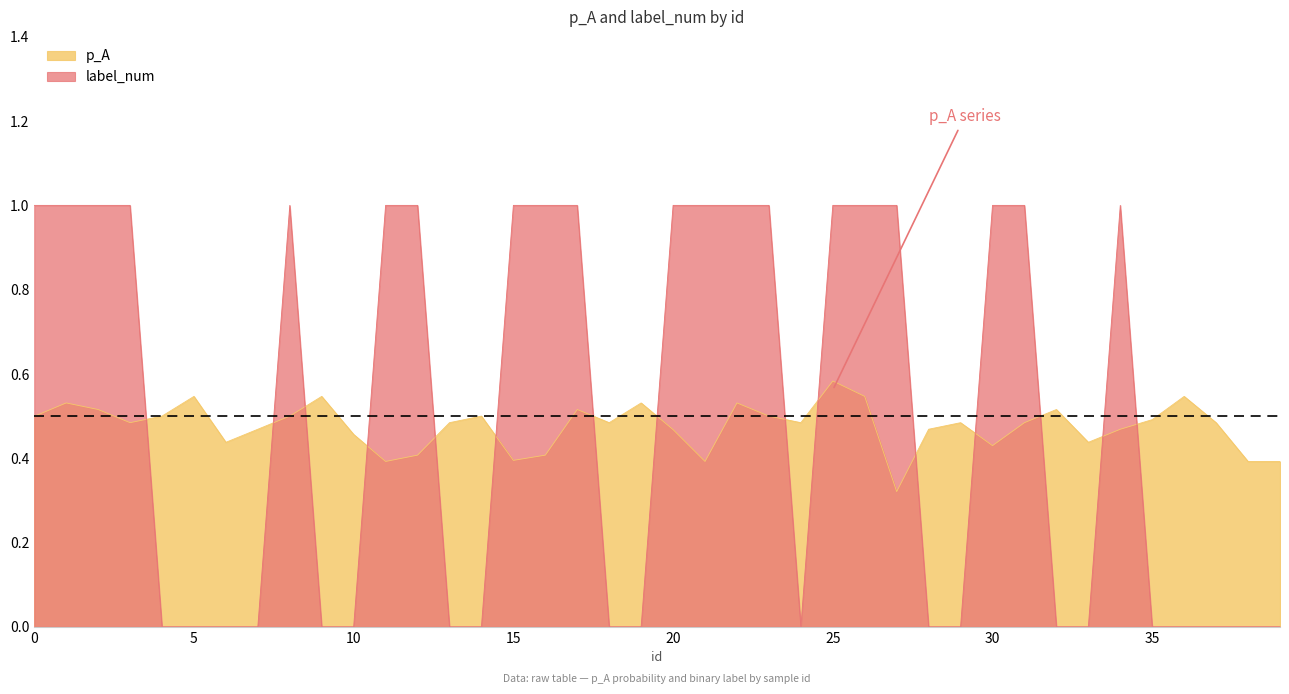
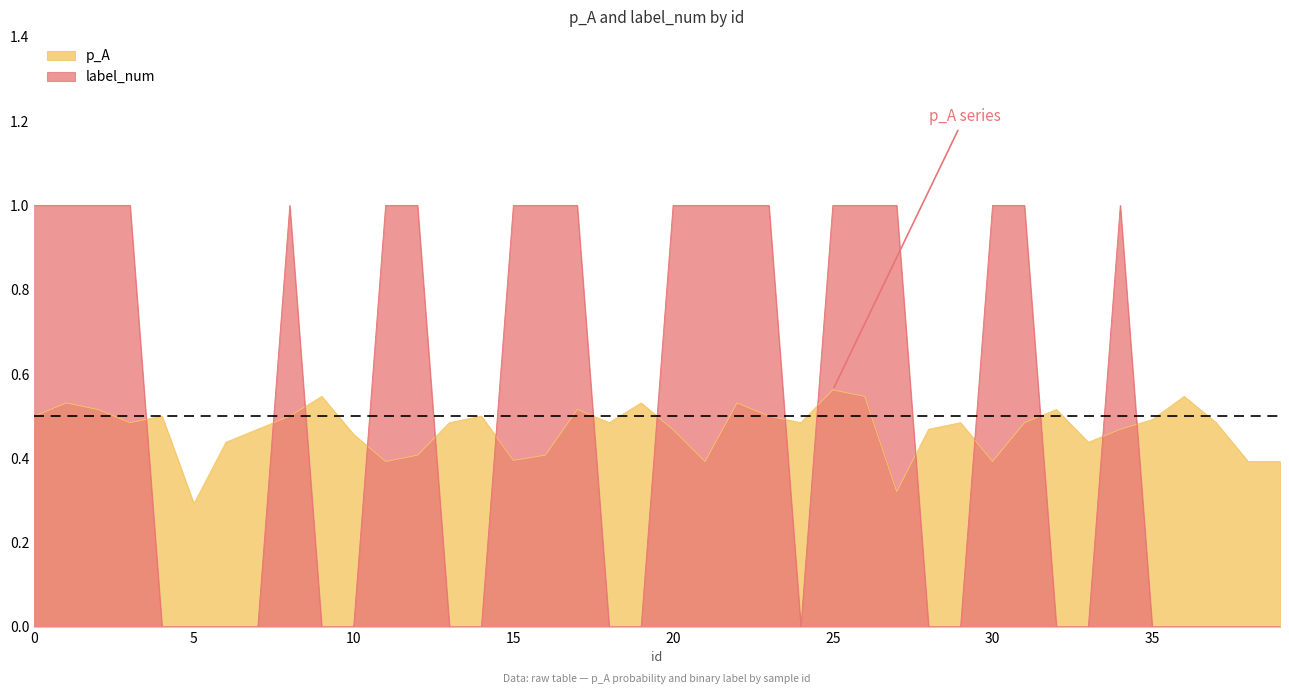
p_A, 5: 0.55 -> 0.29
p_A, 25: 0.58 -> 0.56
p_A, 30: 0.43 -> 0.39
